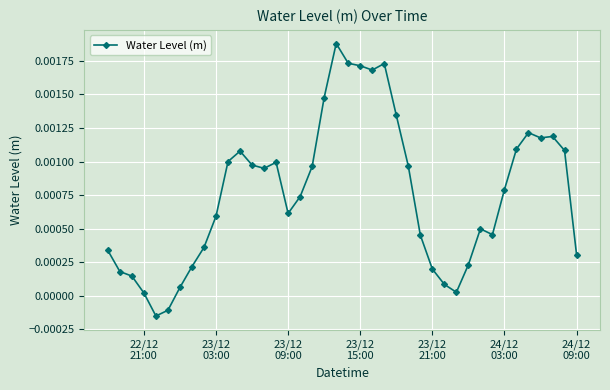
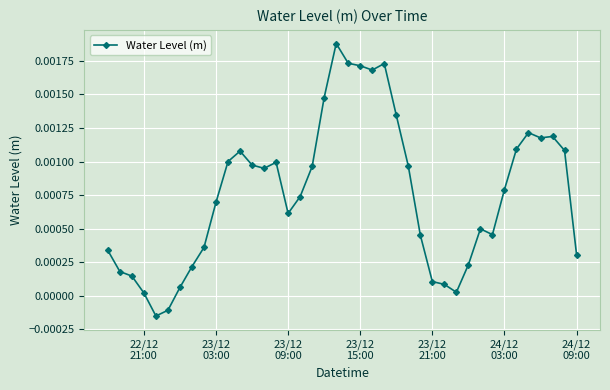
23/12 03:00: 0.00059 -> 0.00070
23/12 21:00: 0.00020 -> 0.00011
